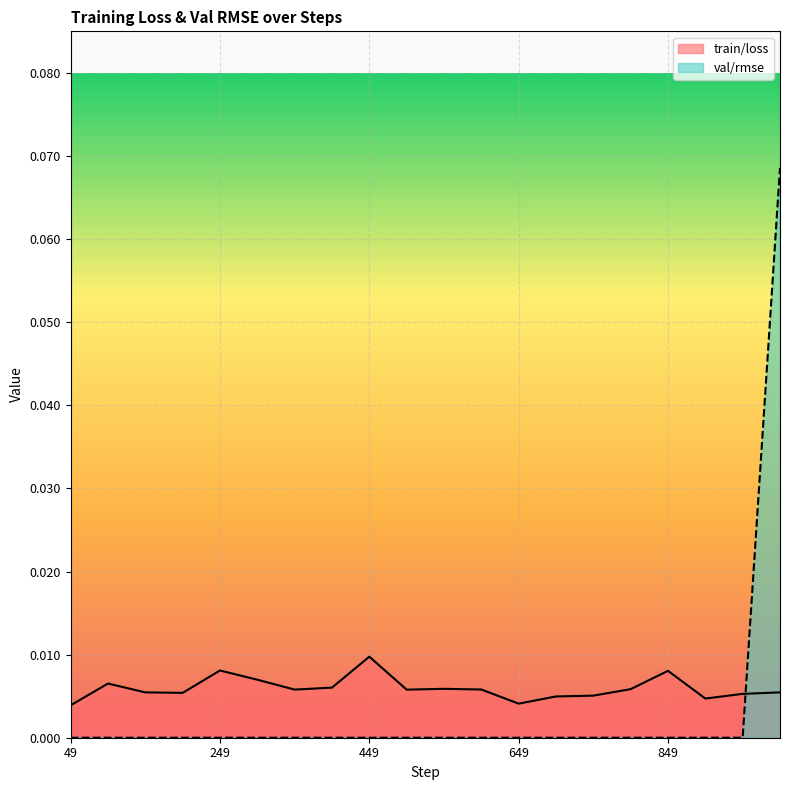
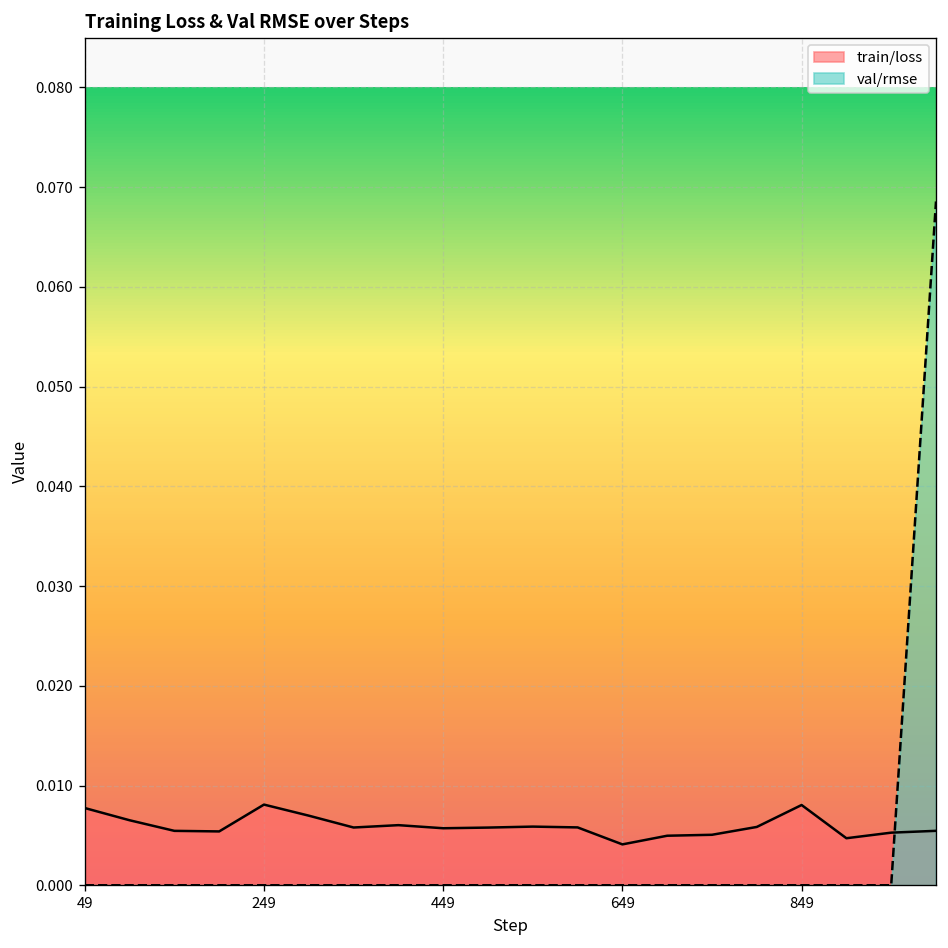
train/loss, 49: 0.004 -> 0.008
train/loss, 449: 0.010 -> 0.006
